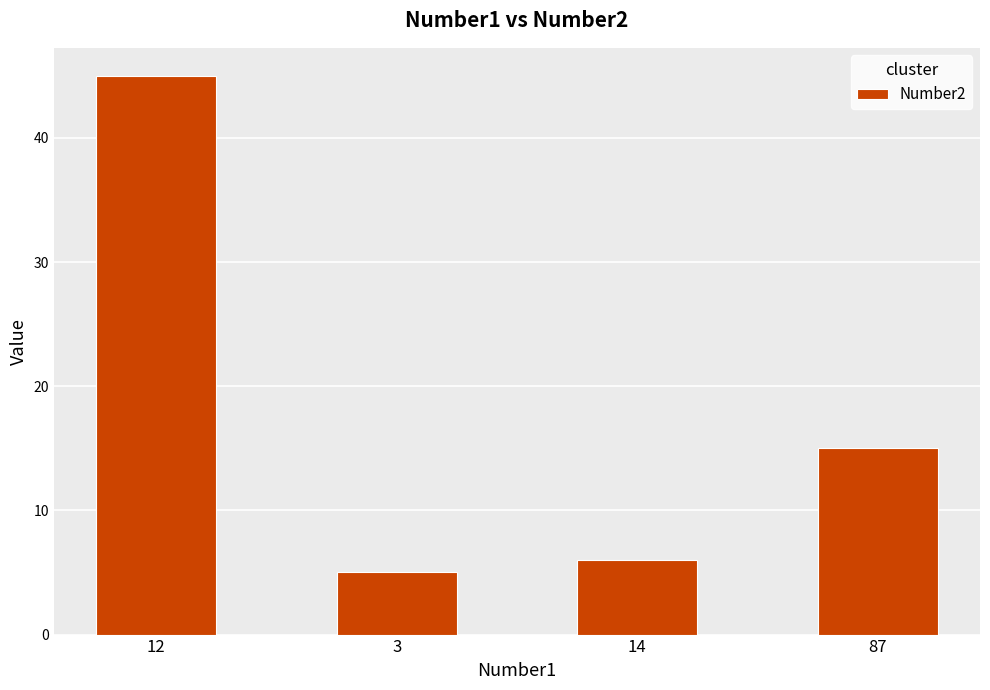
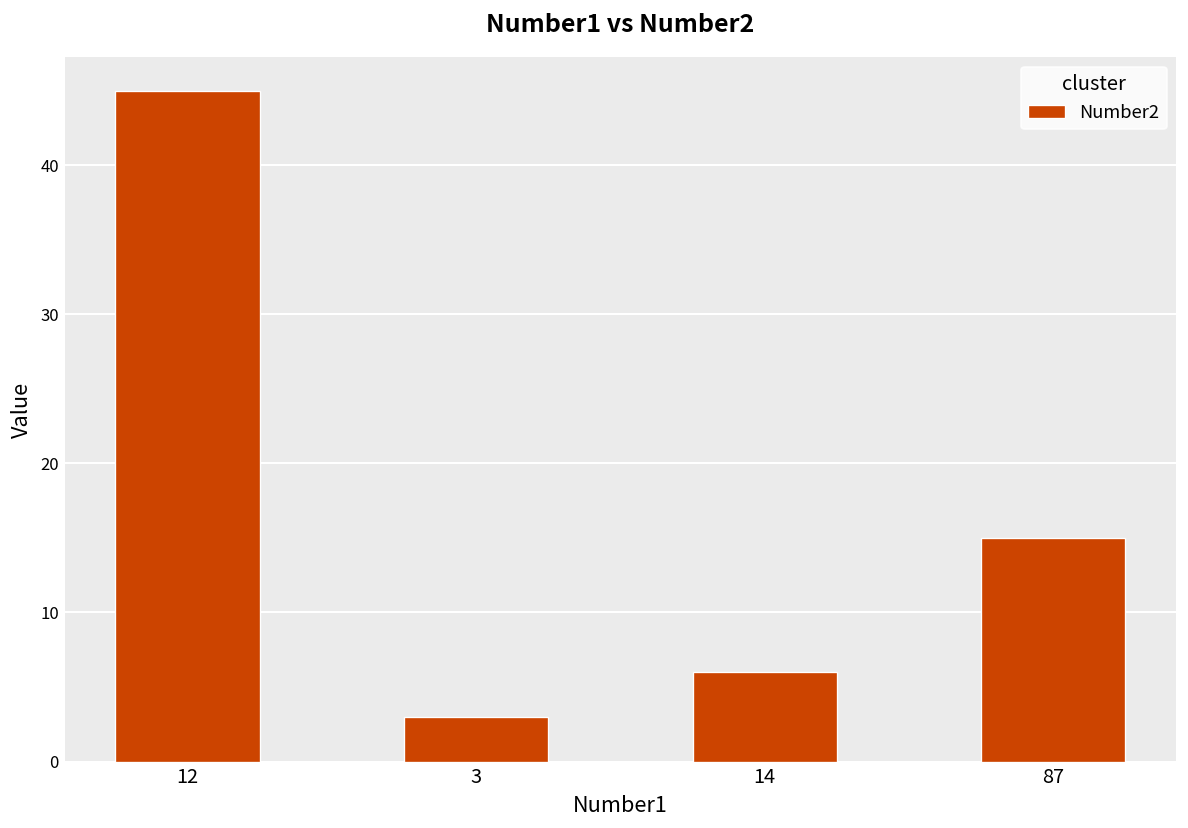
3: 5 -> 3
